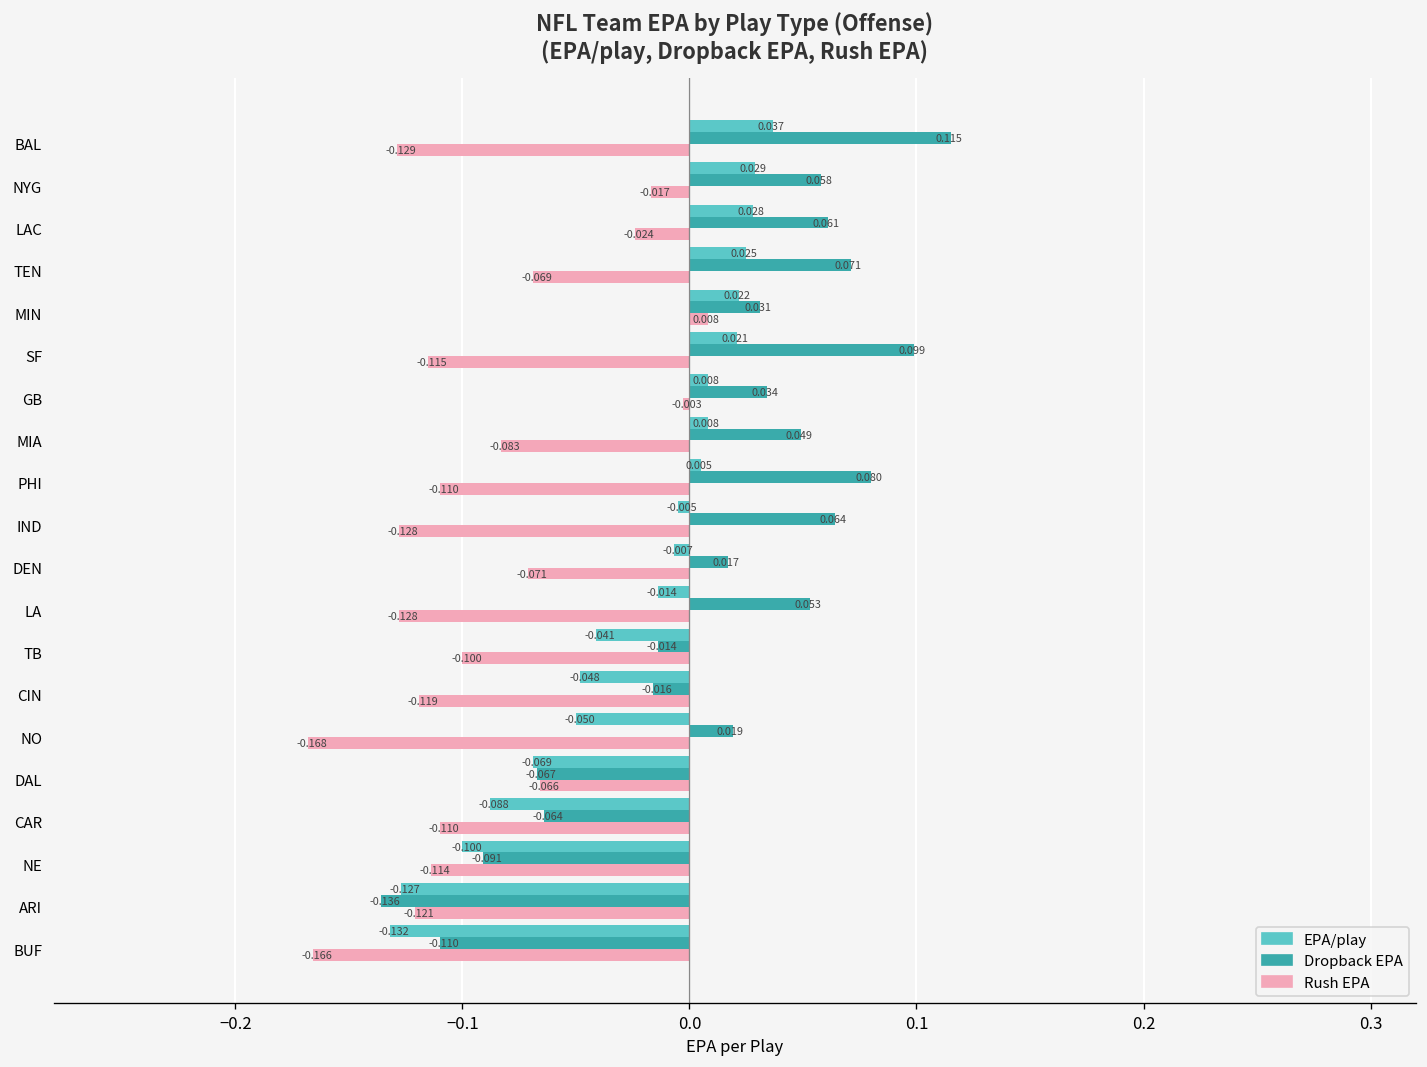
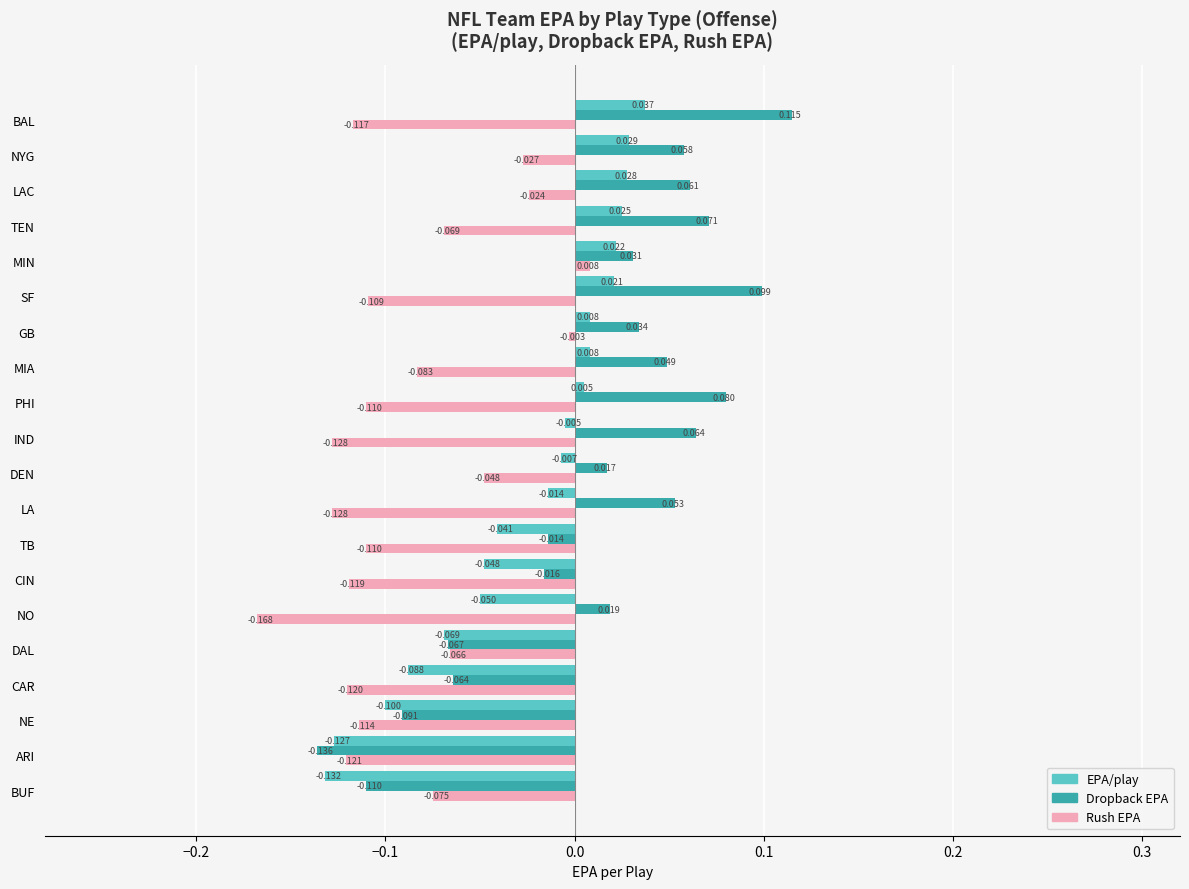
Rush EPA, BAL: -0.129 -> -0.117
Rush EPA, NYG: -0.017 -> -0.027
Rush EPA, SF: -0.115 -> -0.109
Rush EPA, DEN: -0.071 -> -0.048
Rush EPA, TB: -0.100 -> -0.110
Rush EPA, CAR: -0.110 -> -0.120
Rush EPA, BUF: -0.166 -> -0.075
